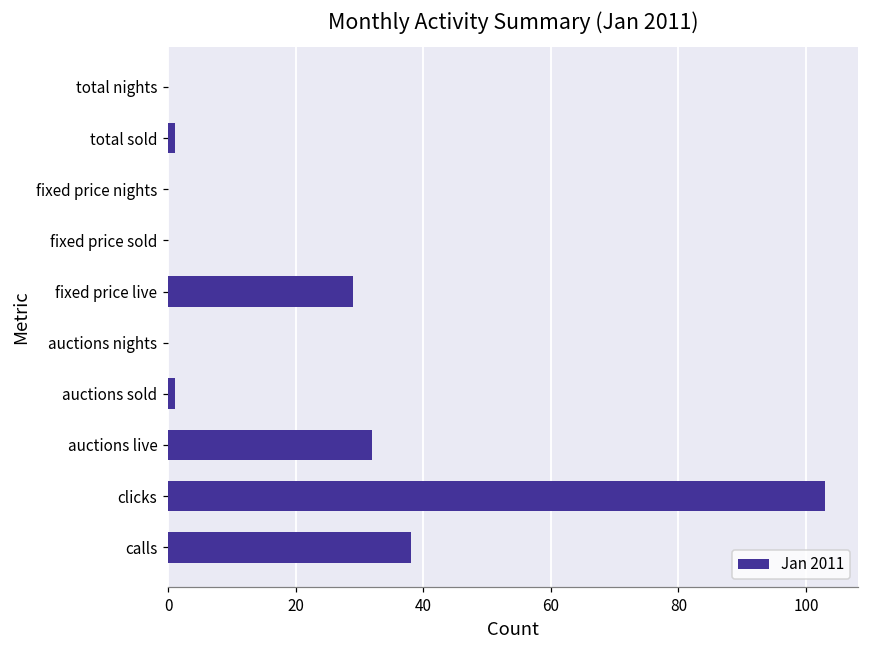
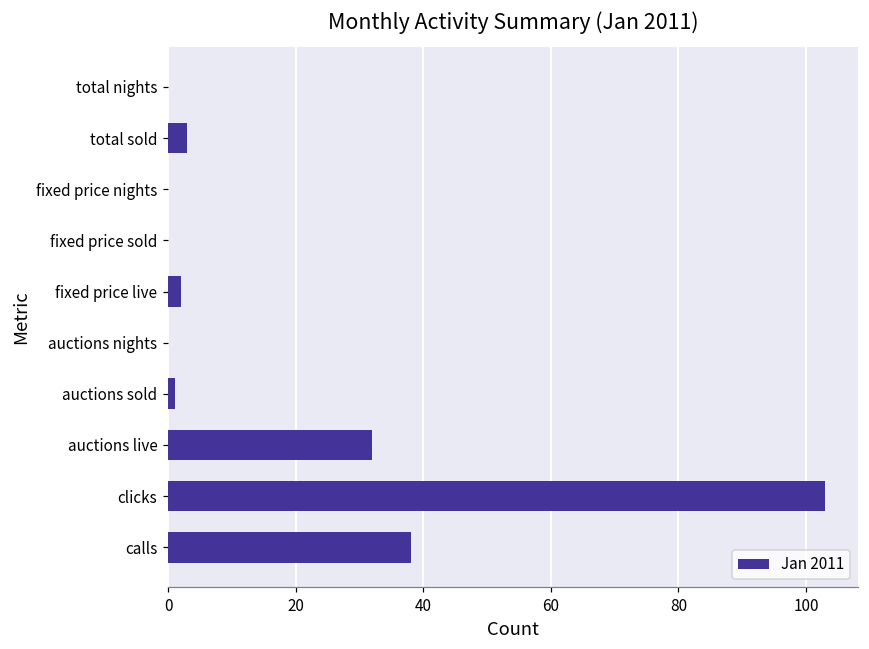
total sold: 1 -> 3
fixed price live: 29 -> 2
